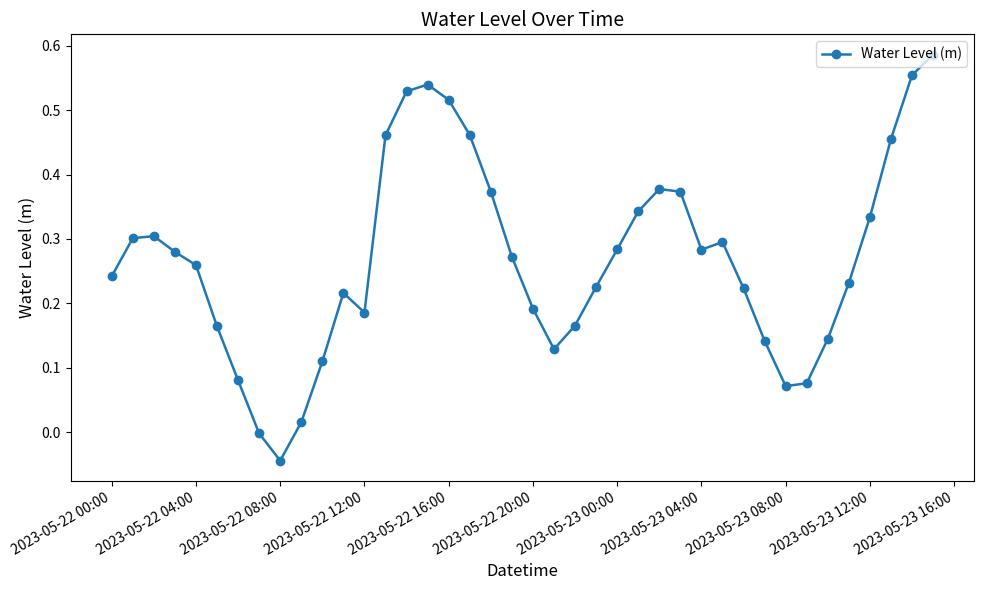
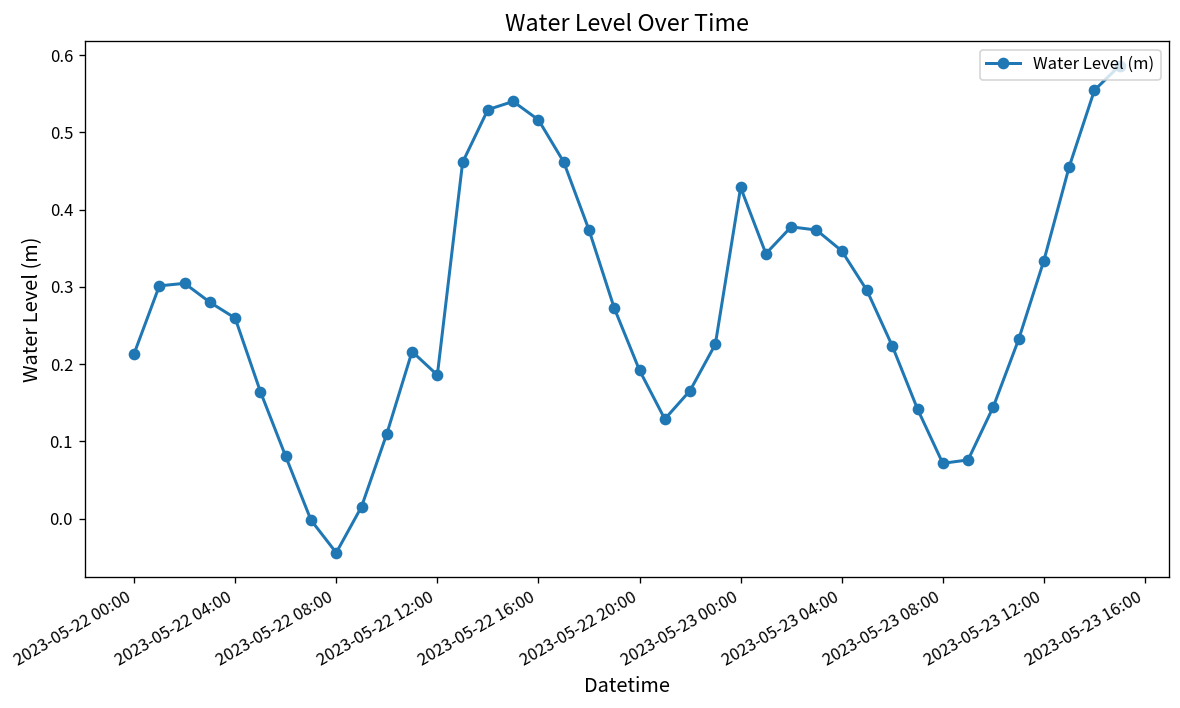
2023-05-22 00:00: 0.24 -> 0.21
2023-05-23 00:00: 0.28 -> 0.43
2023-05-23 04:00: 0.28 -> 0.35
